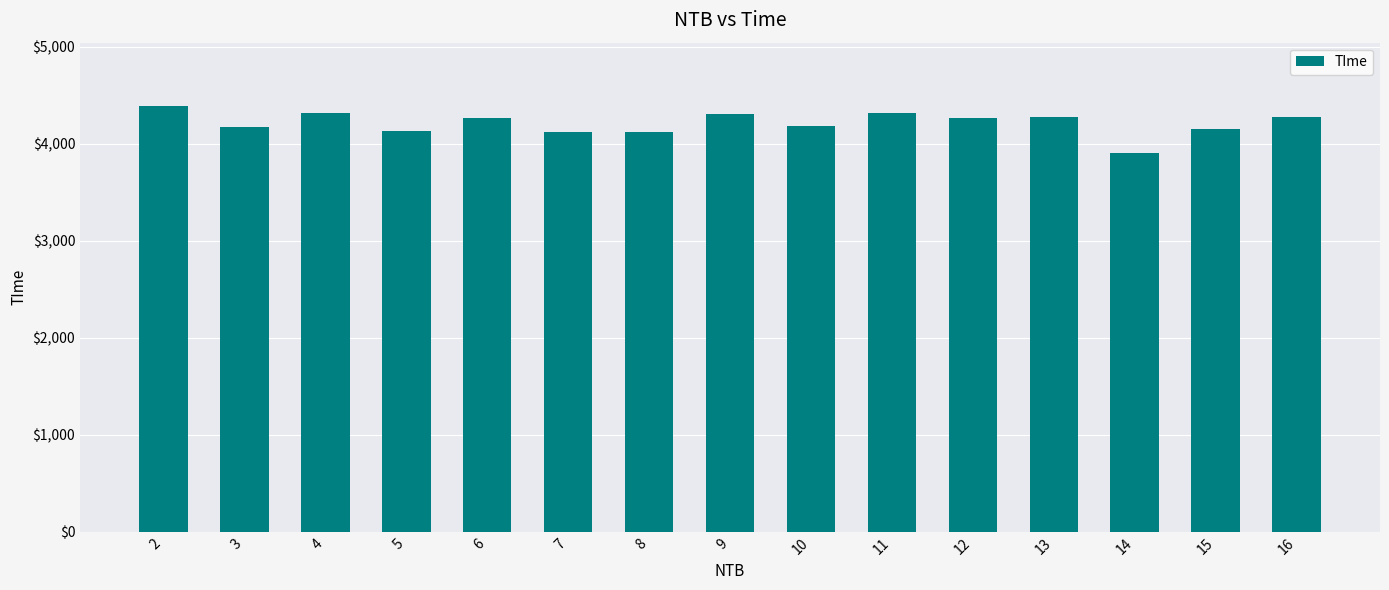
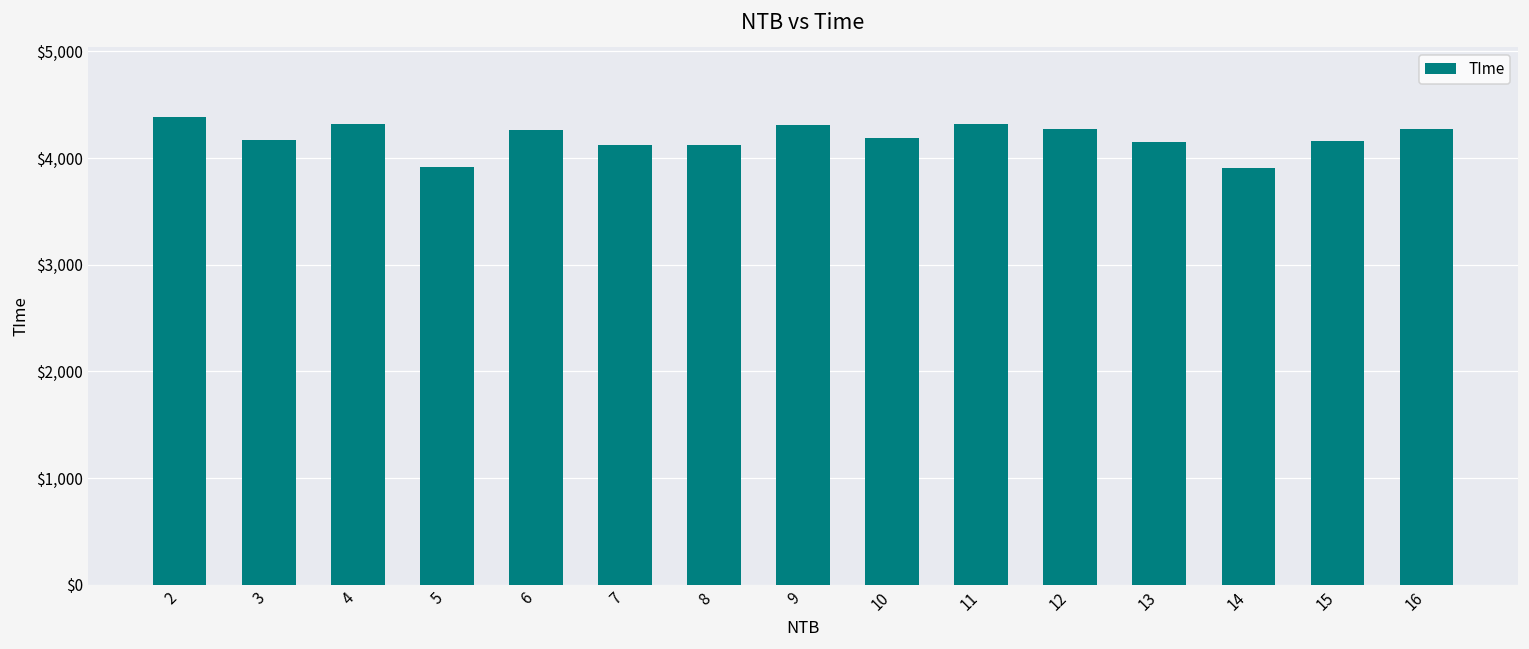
5: $4,100 -> $3,900
13: $4,300 -> $4,200
